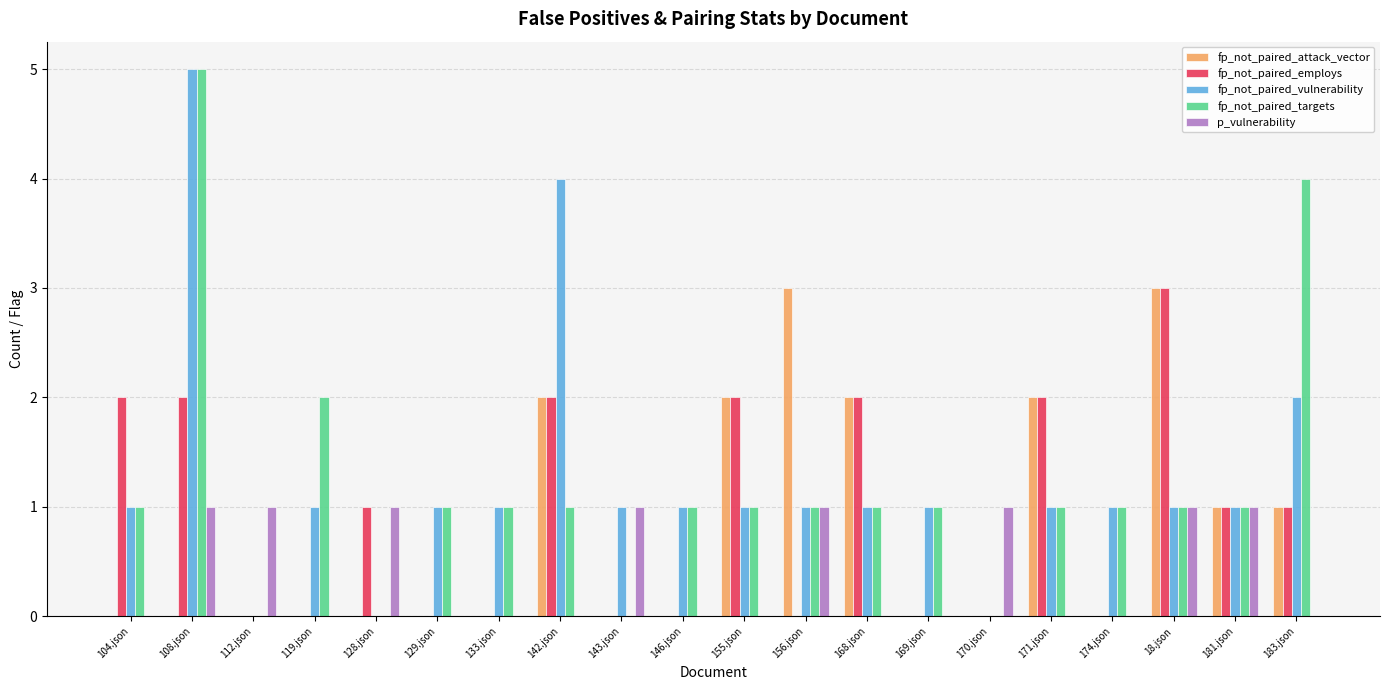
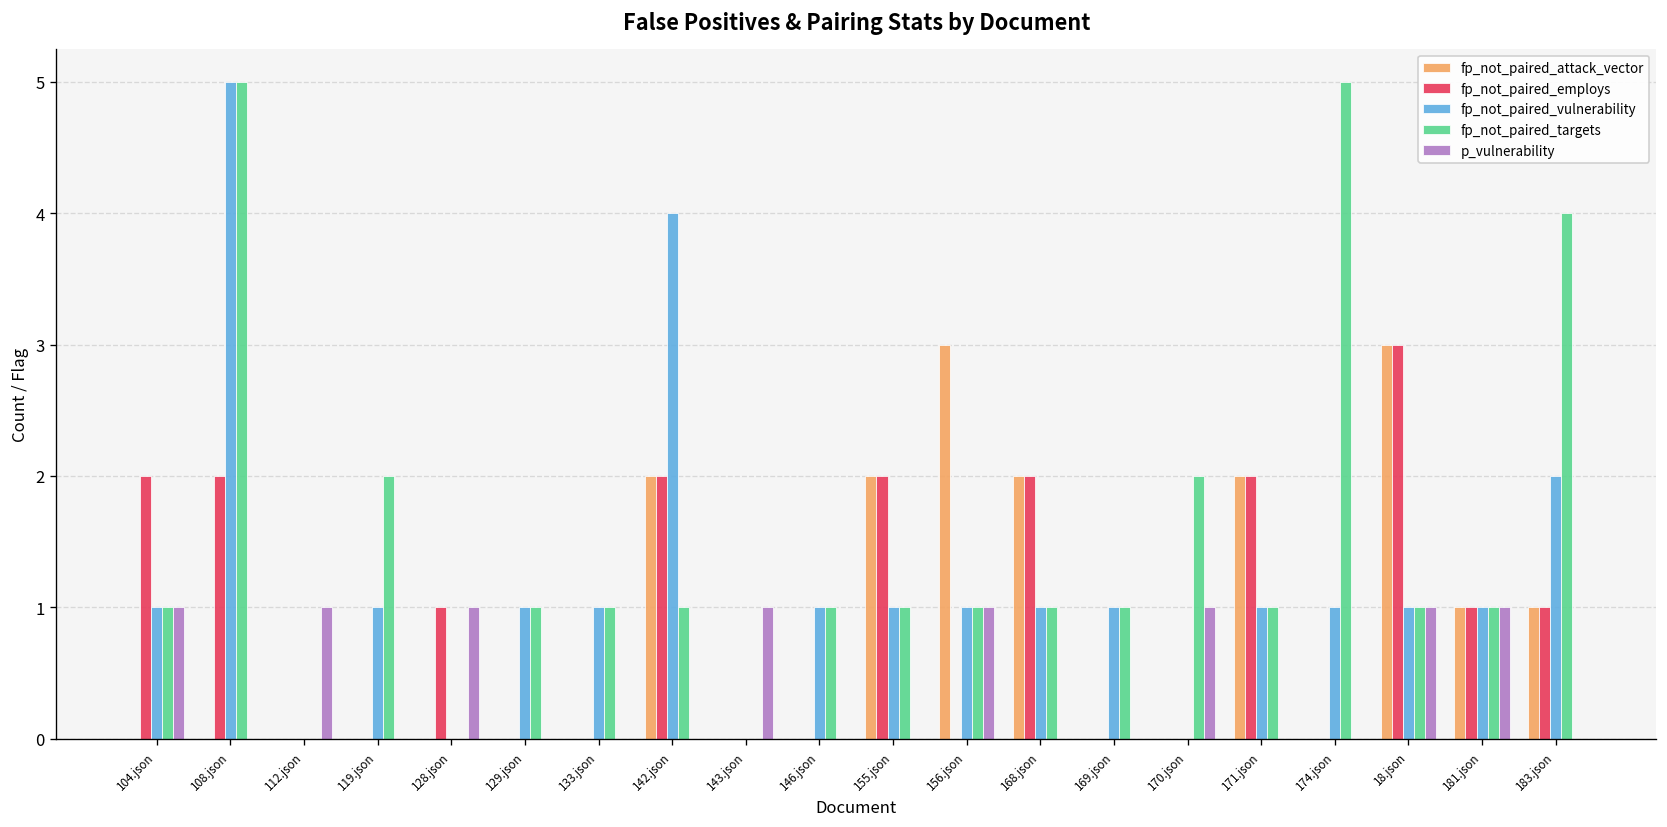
p_vulnerability, 104.json: 0 -> 1
p_vulnerability, 108.json: 1 -> 0
fp_not_paired_vulnerability, 143.json: 1 -> 0
fp_not_paired_targets, 170.json: 0 -> 2
fp_not_paired_targets, 174.json: 1 -> 5
